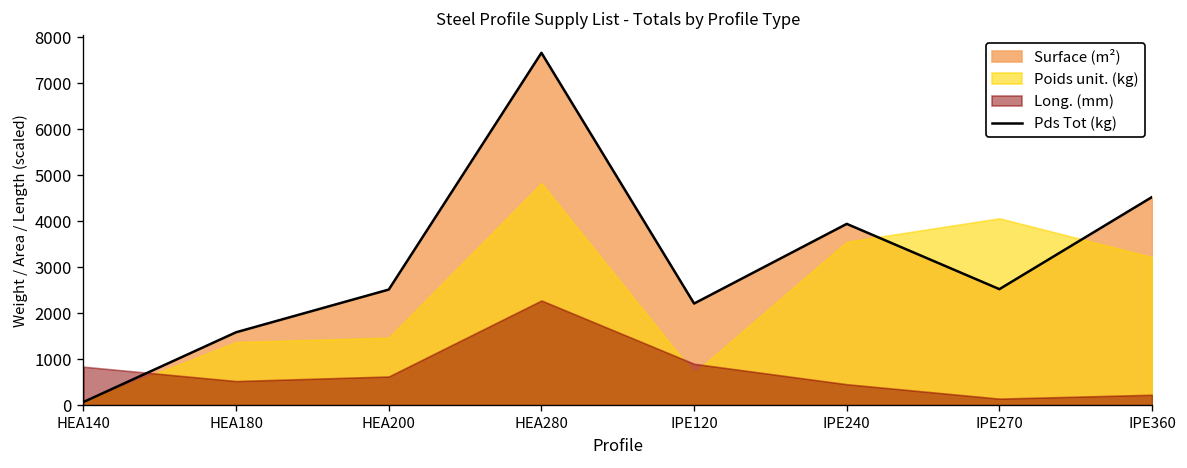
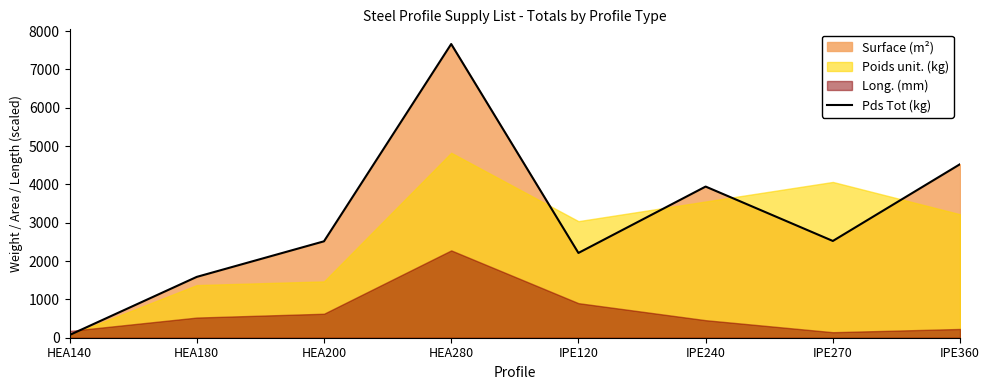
Long. (mm), HEA140: 800 -> 200
Poids unit. (kg), IPE120: 700 -> 3000
